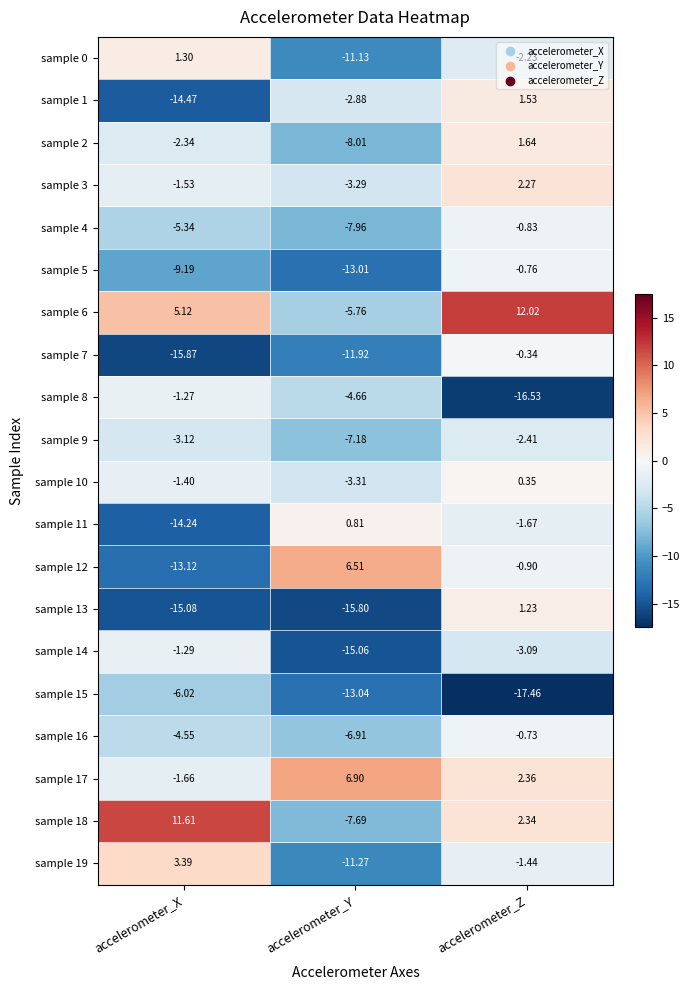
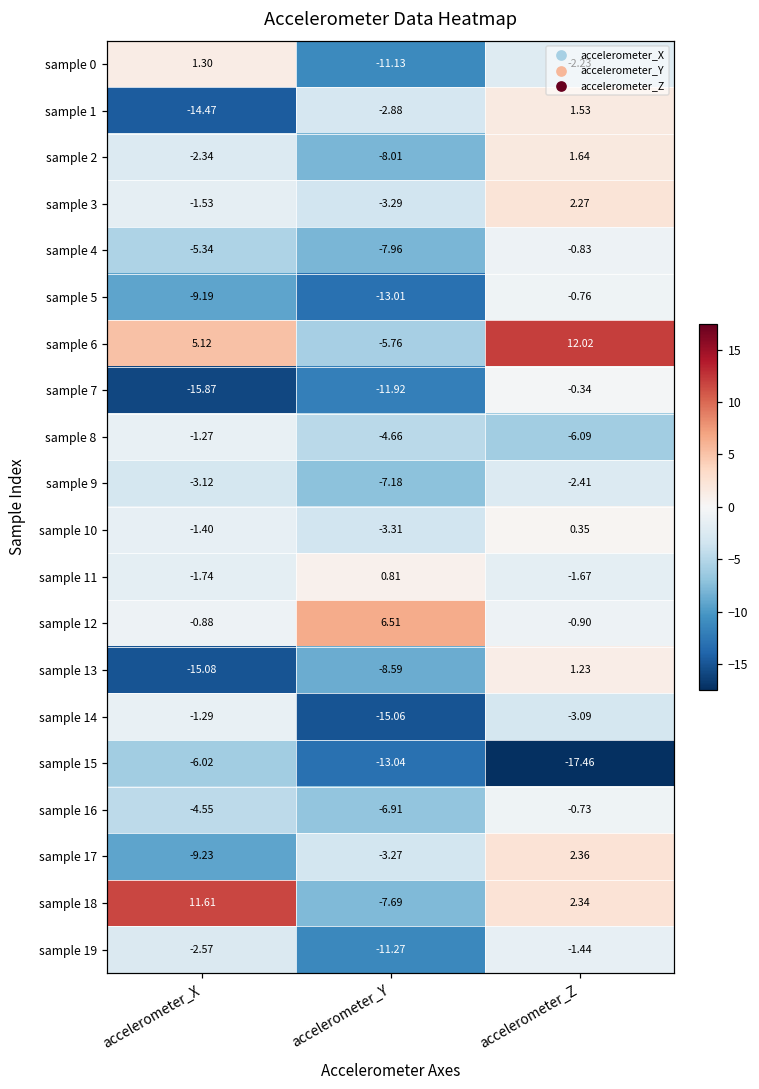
sample 8, accelerometer_Z: -16.53 -> -6.09
sample 11, accelerometer_X: -14.24 -> -1.74
sample 12, accelerometer_X: -13.12 -> -0.88
sample 13, accelerometer_Y: -15.80 -> -8.59
sample 17, accelerometer_X: -1.66 -> -9.23
sample 17, accelerometer_Y: 6.90 -> -3.27
sample 19, accelerometer_X: 3.39 -> -2.57
